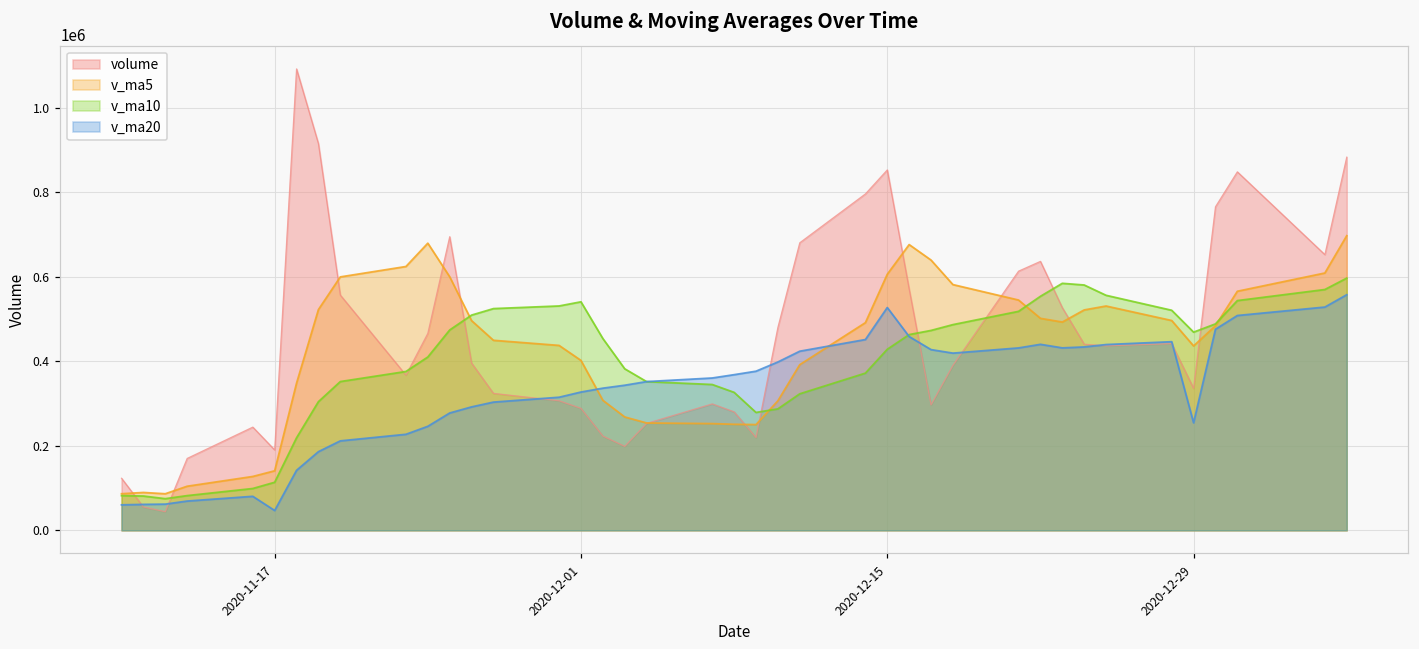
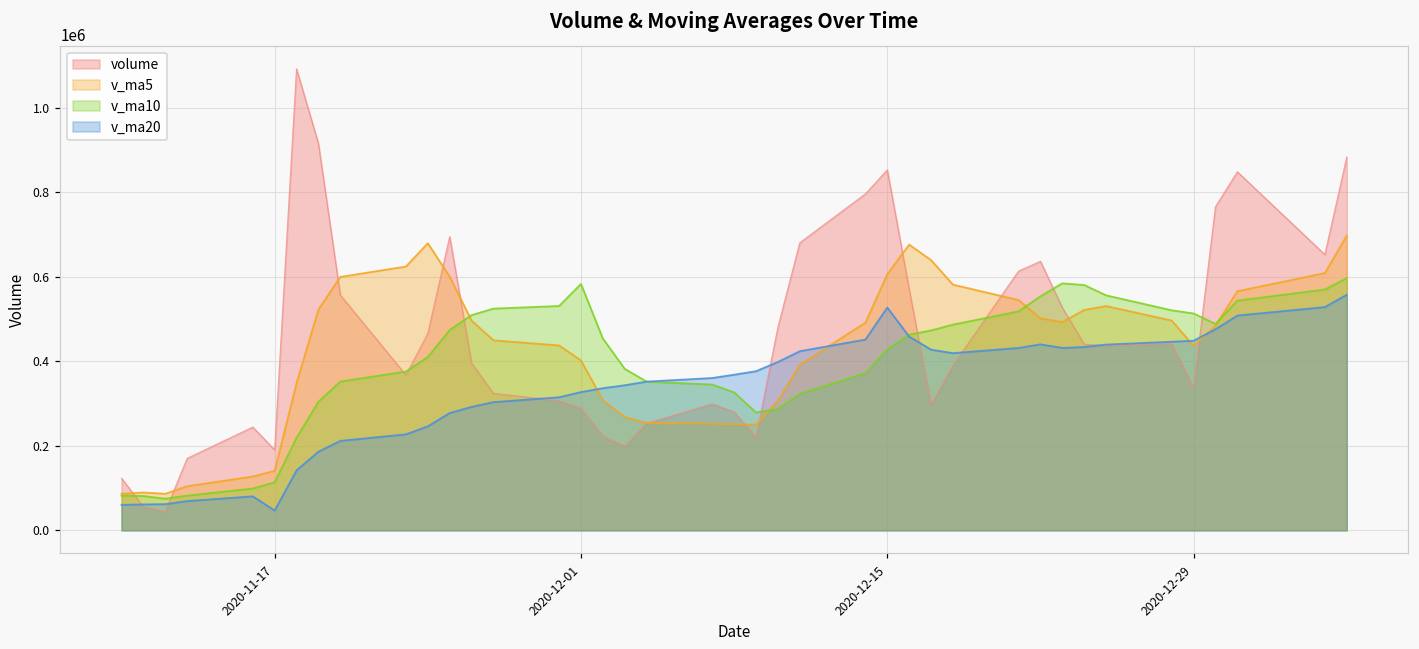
v_ma10, 2020-12-01: 540000 -> 580000
v_ma10, 2020-12-29: 470000 -> 510000
v_ma20, 2020-12-29: 250000 -> 450000
